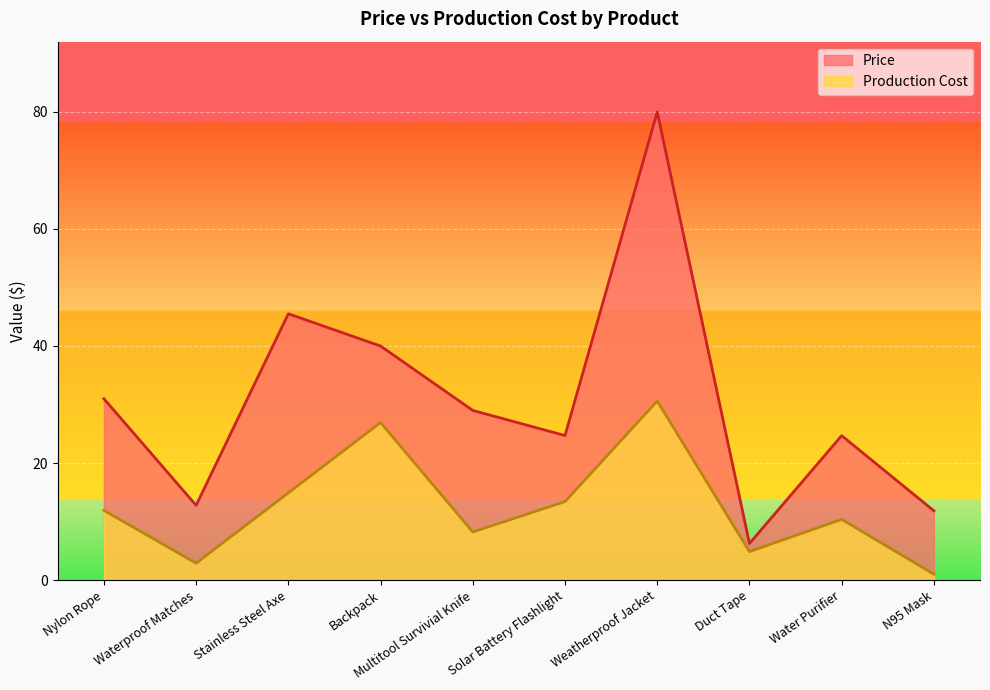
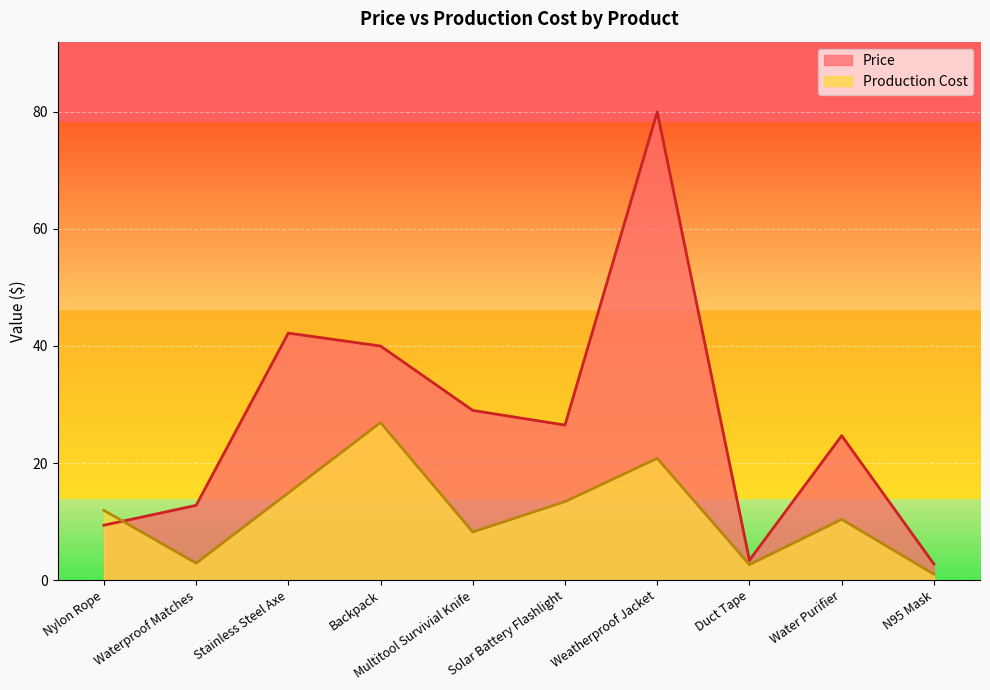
Price, Nylon Rope: 31 -> 9
Price, Stainless Steel Axe: 46 -> 42
Price, Solar Battery Flashlight: 25 -> 26
Production Cost, Weatherproof Jacket: 31 -> 21
Price, Duct Tape: 6 -> 3
Production Cost, Duct Tape: 5 -> 3
Price, N95 Mask: 12 -> 3
